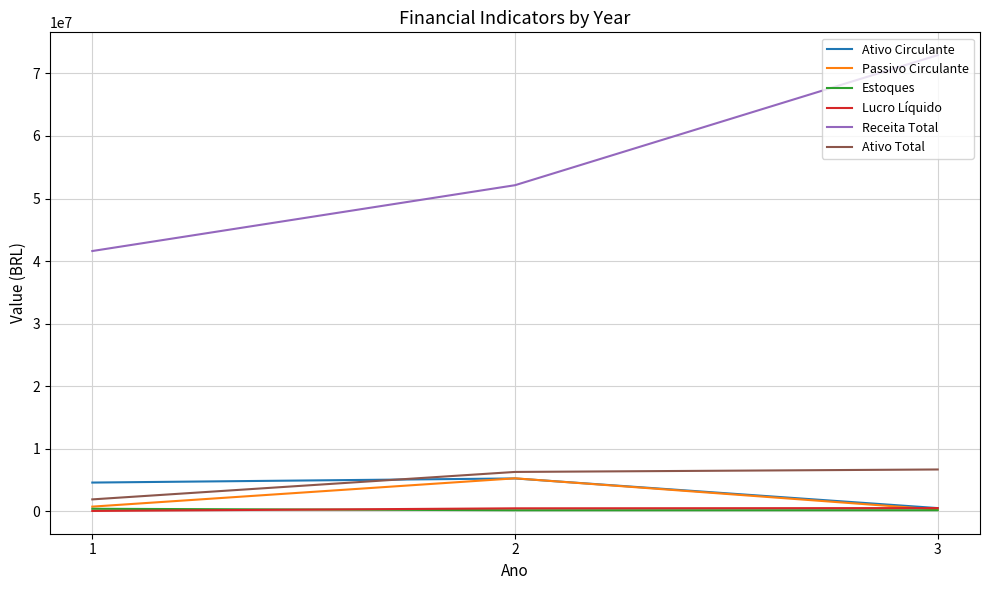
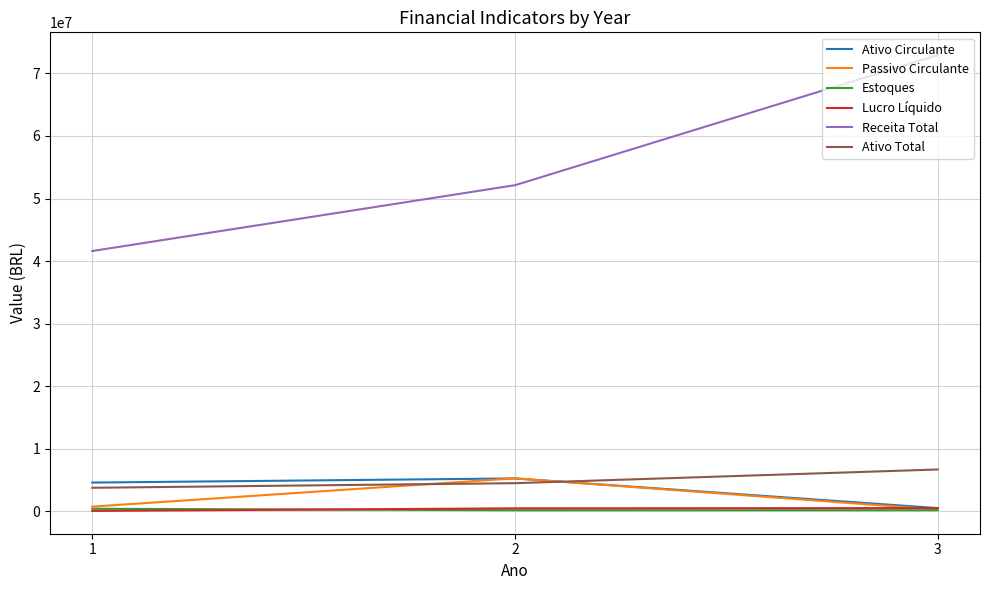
Ativo Total, 1: 2000000 -> 4000000
Ativo Total, 2: 6000000 -> 4000000
